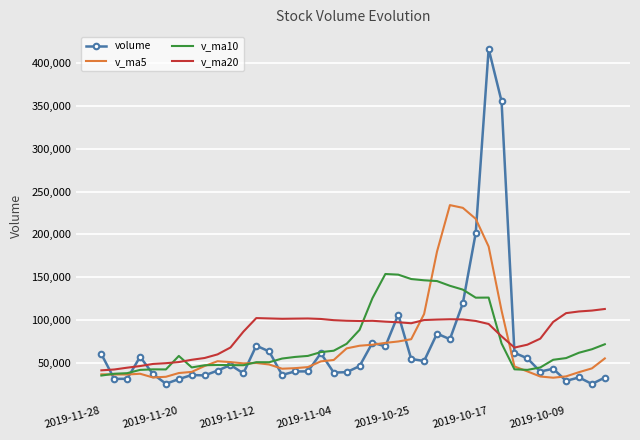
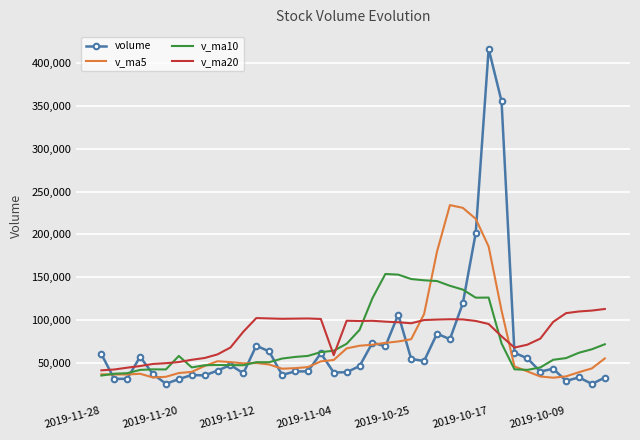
v_ma20, 2019-11-04: 100,000 -> 60,000
